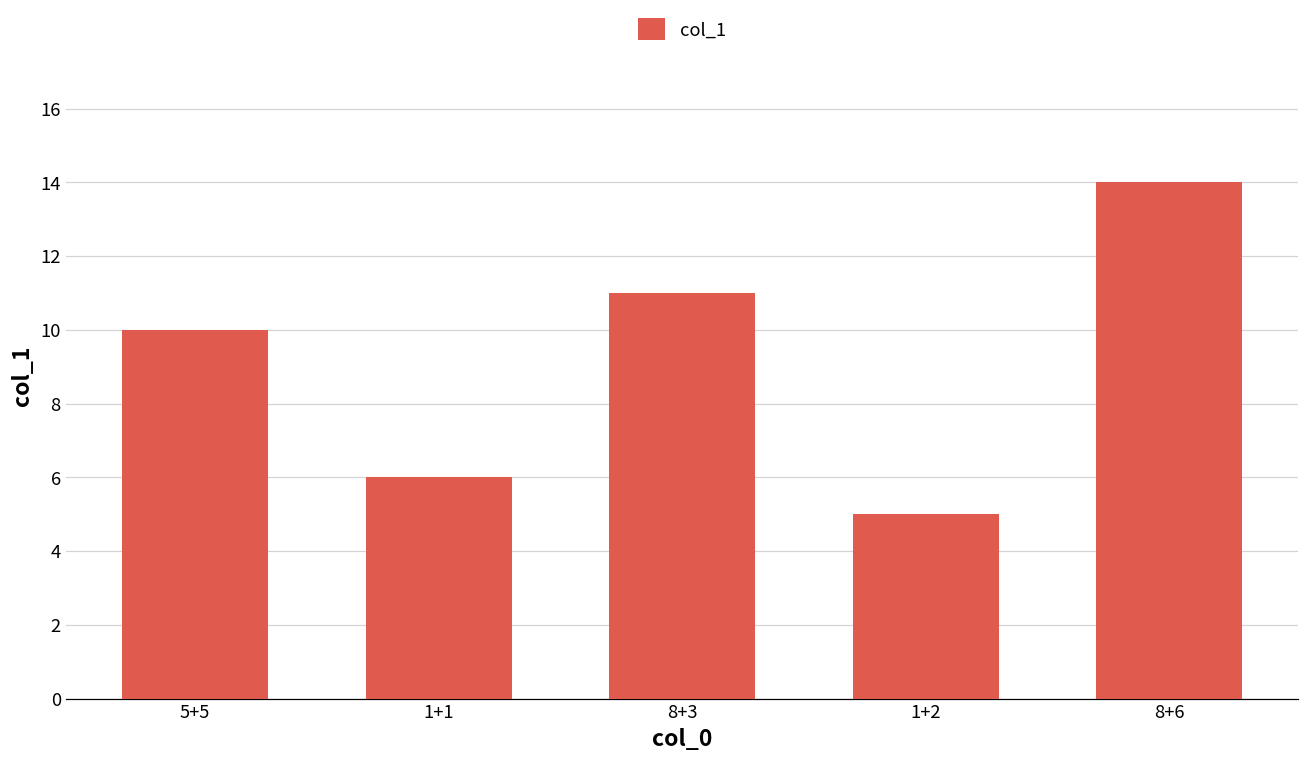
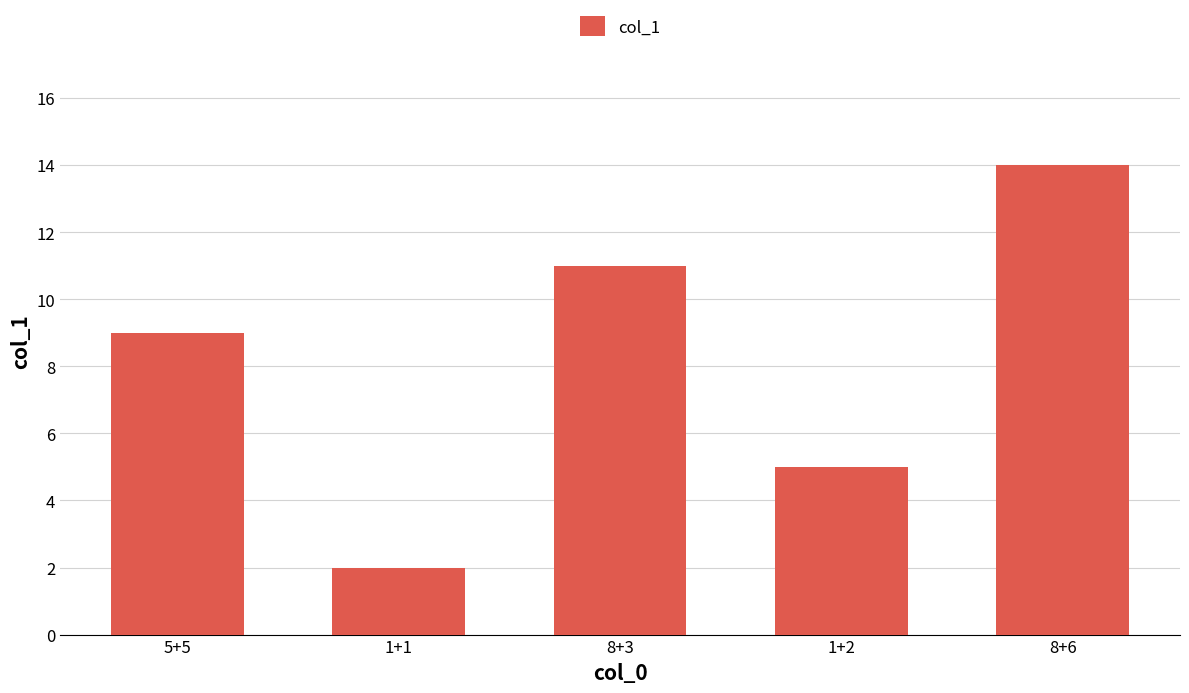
5+5: 10 -> 9
1+1: 6 -> 2
